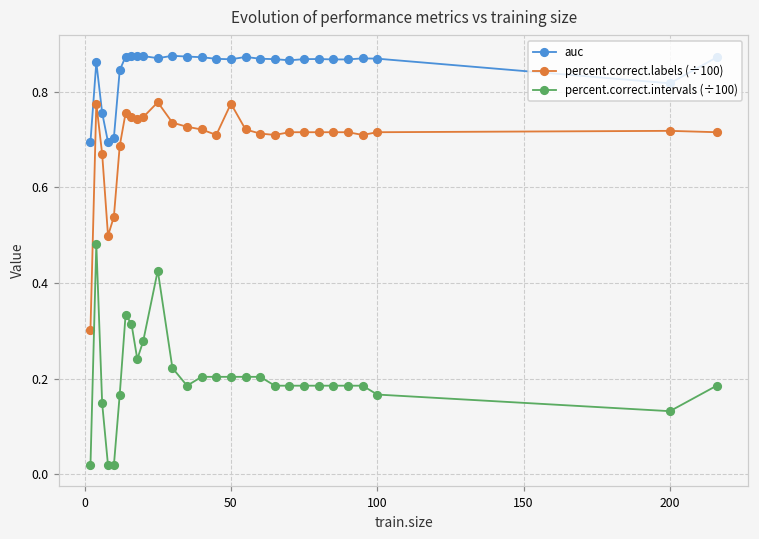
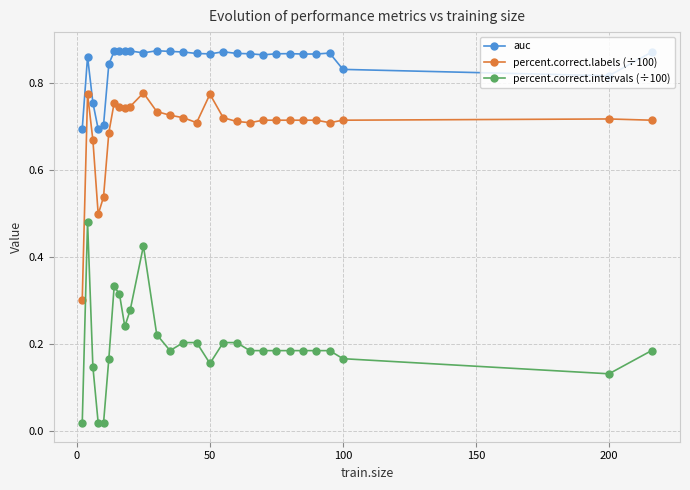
percent.correct.intervals (÷100), 50: 0.20 -> 0.16
auc, 100: 0.87 -> 0.83
